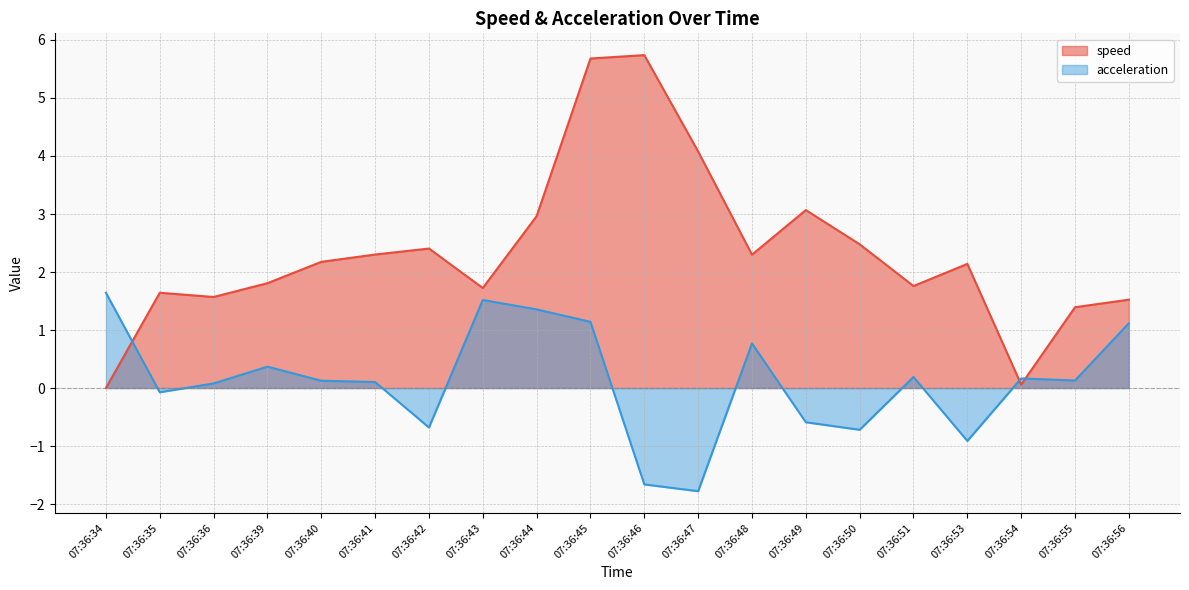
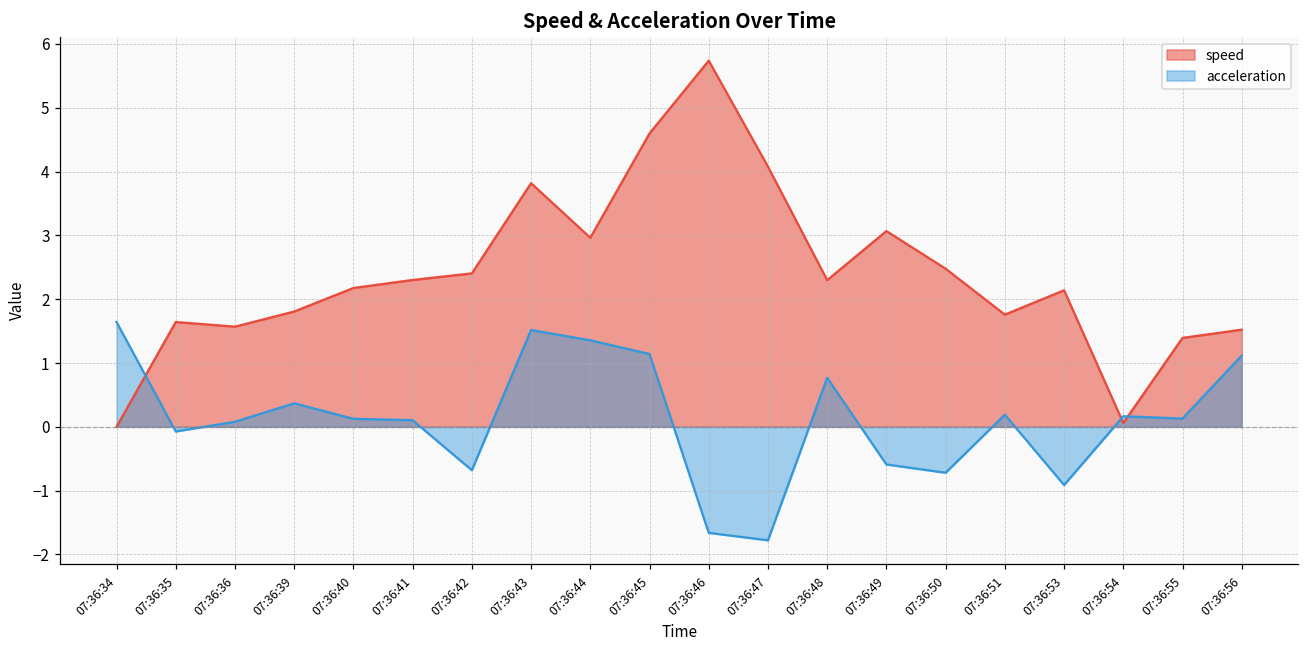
speed, 07:36:43: 1.7 -> 3.8
speed, 07:36:45: 5.7 -> 4.6
